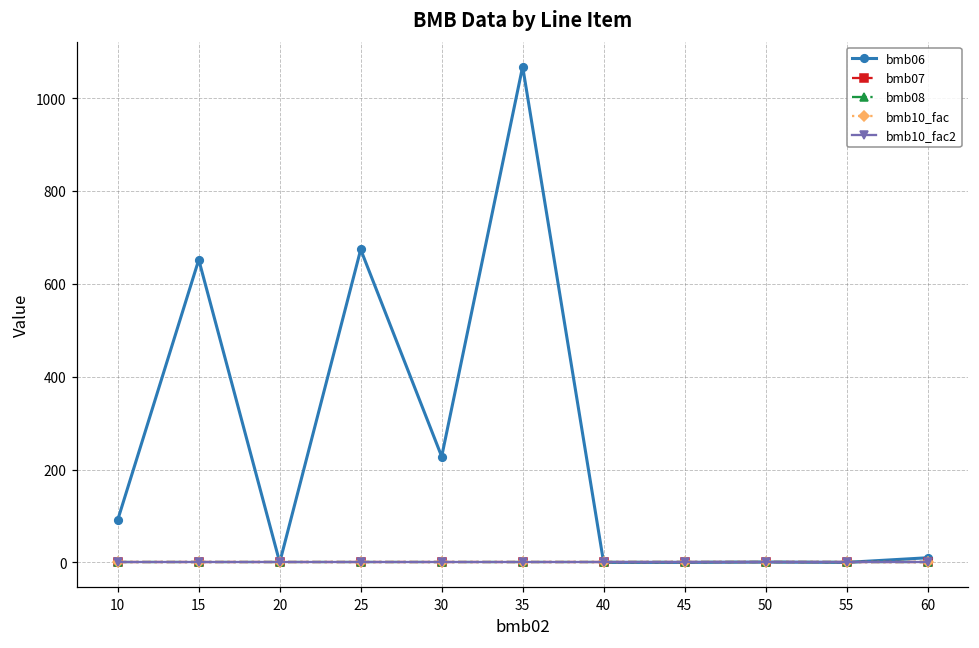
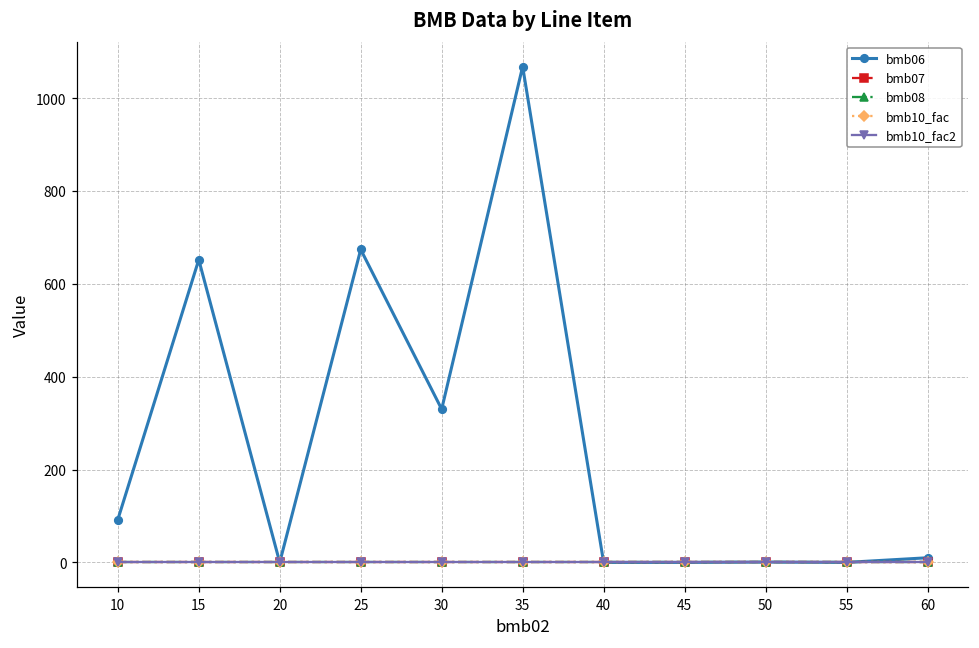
bmb06, 30: 230 -> 330
